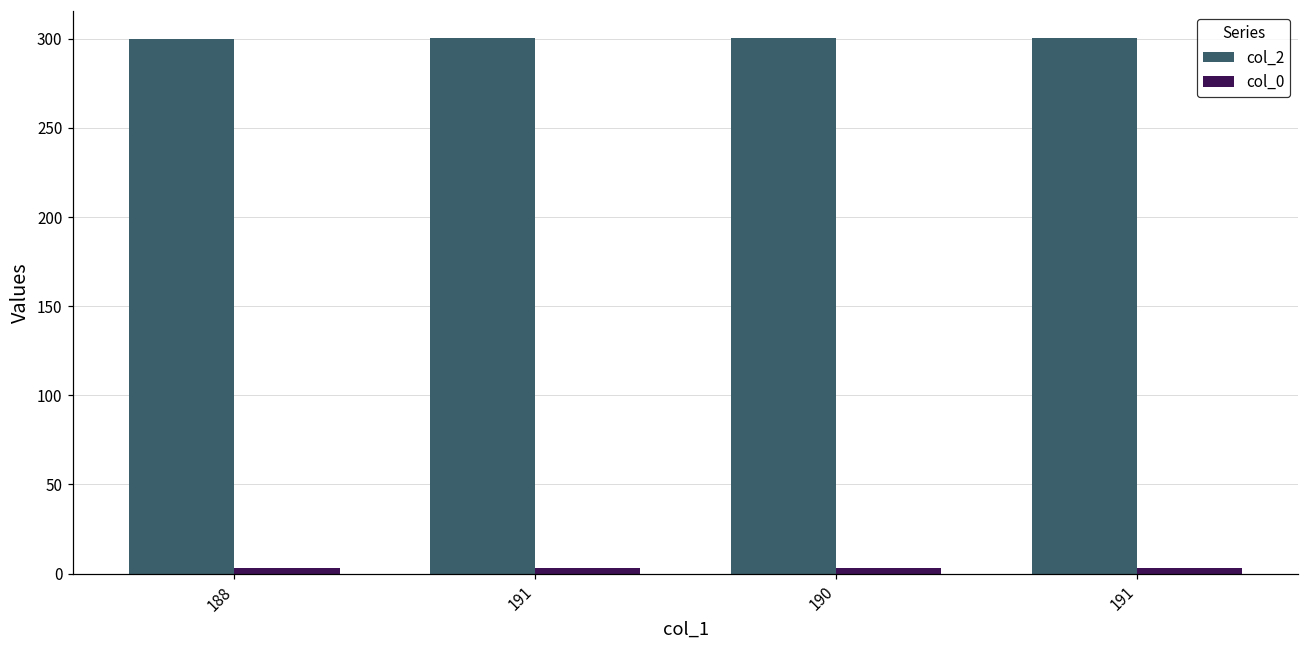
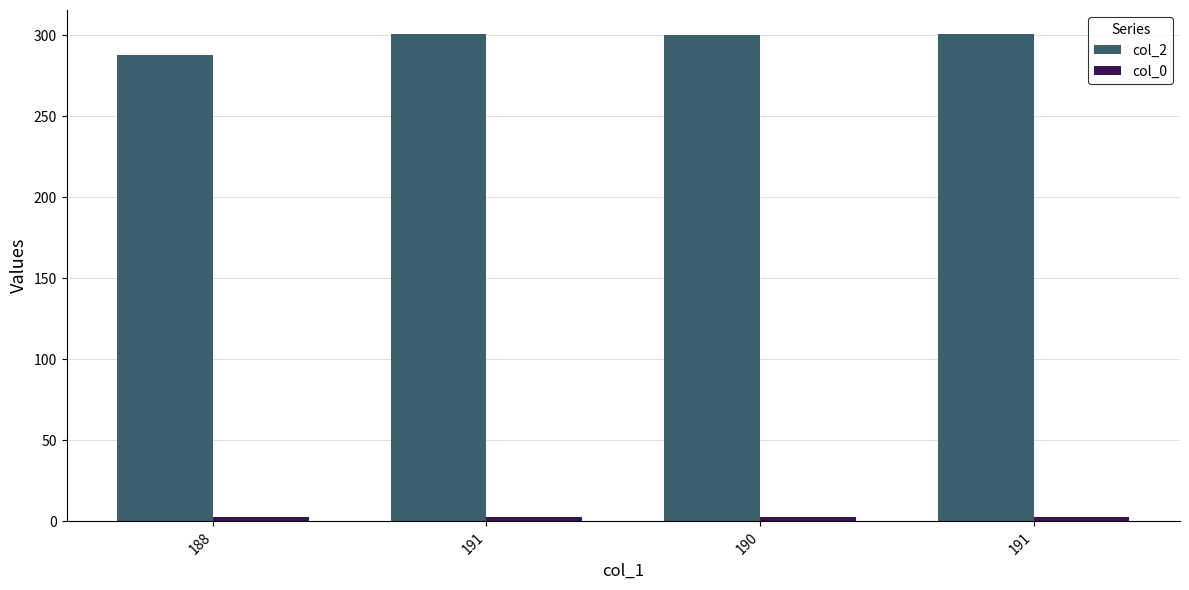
col_2, 188: 300 -> 288
